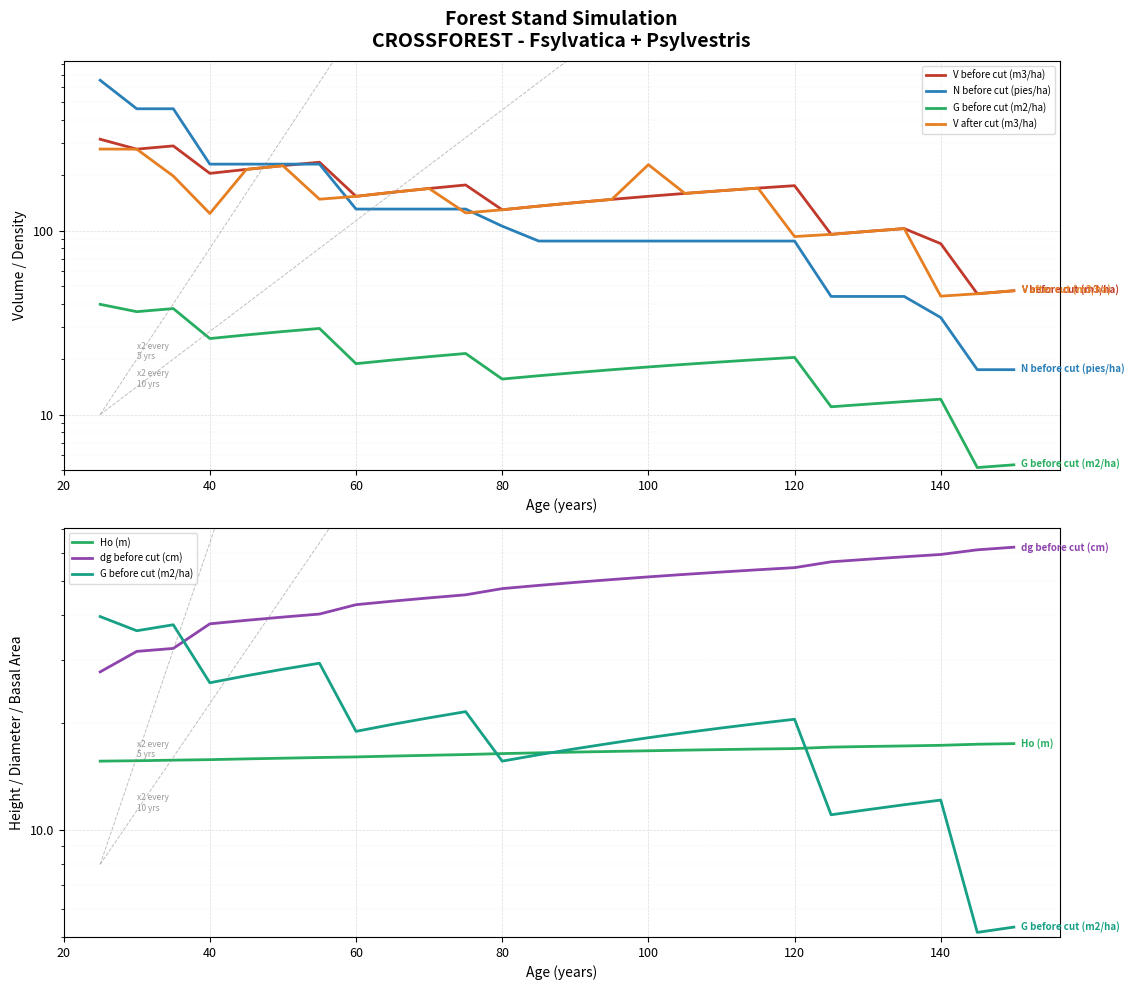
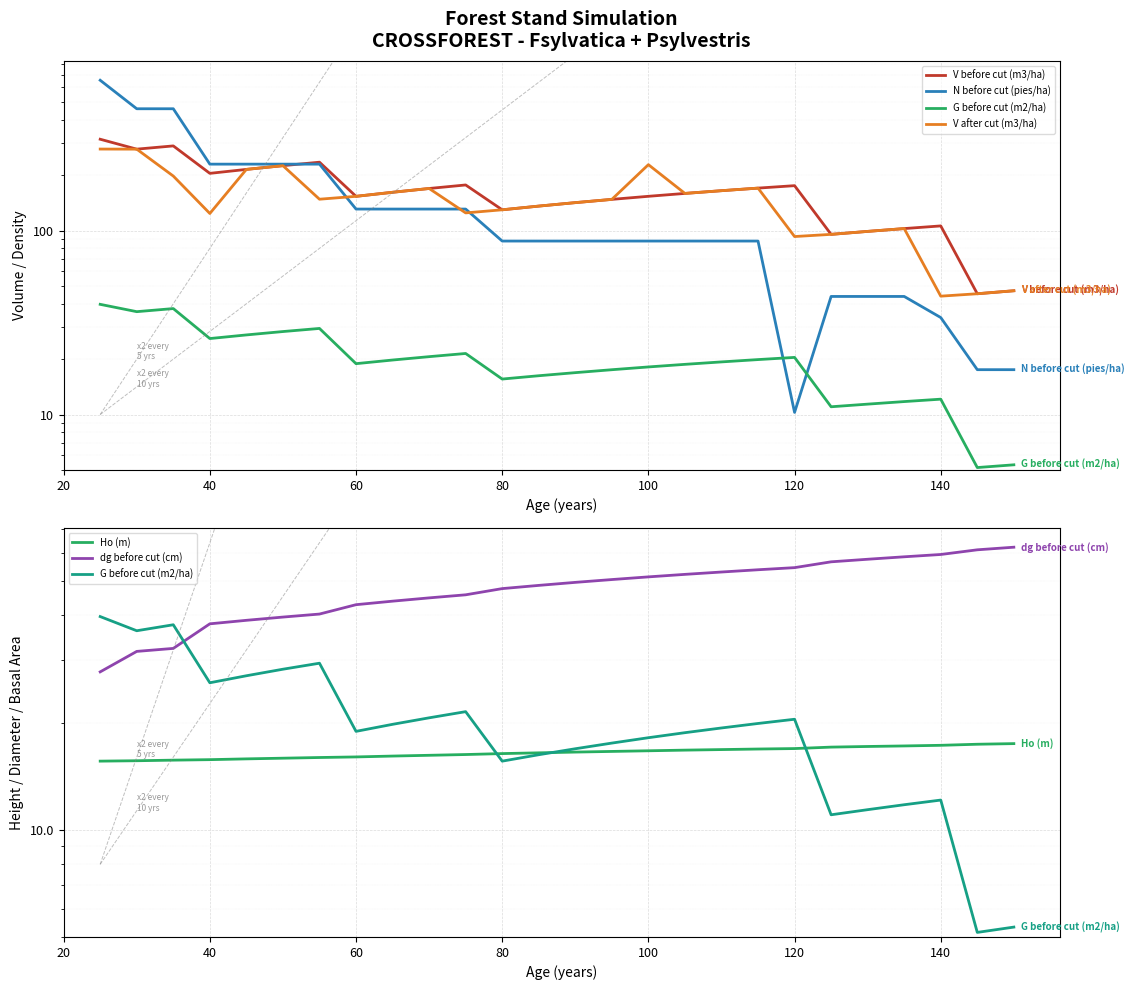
Forest Stand Simulation CROSSFOREST - Fsylvatica + Psylvestris, N before cut (pies/ha), 80: 110 -> 90
Forest Stand Simulation CROSSFOREST - Fsylvatica + Psylvestris, N before cut (pies/ha), 120: 90 -> 10
Forest Stand Simulation CROSSFOREST - Fsylvatica + Psylvestris, V before cut (m3/ha), 140: 80 -> 110
